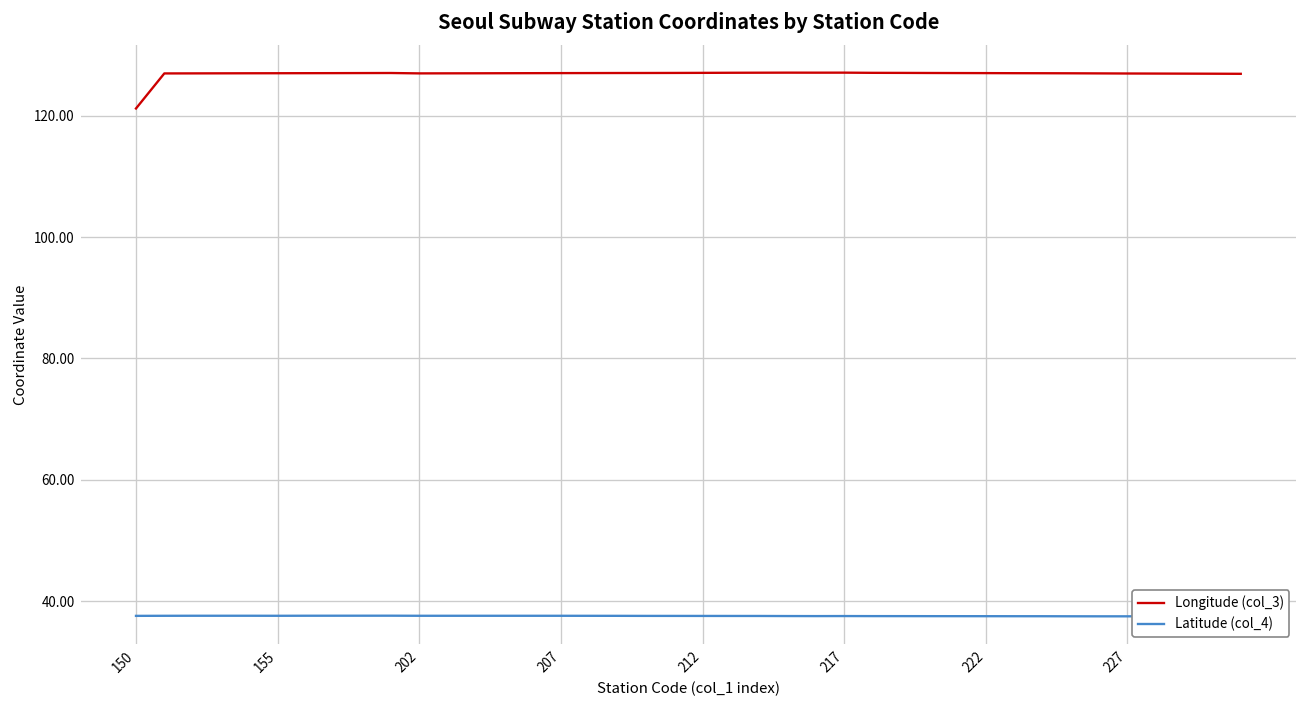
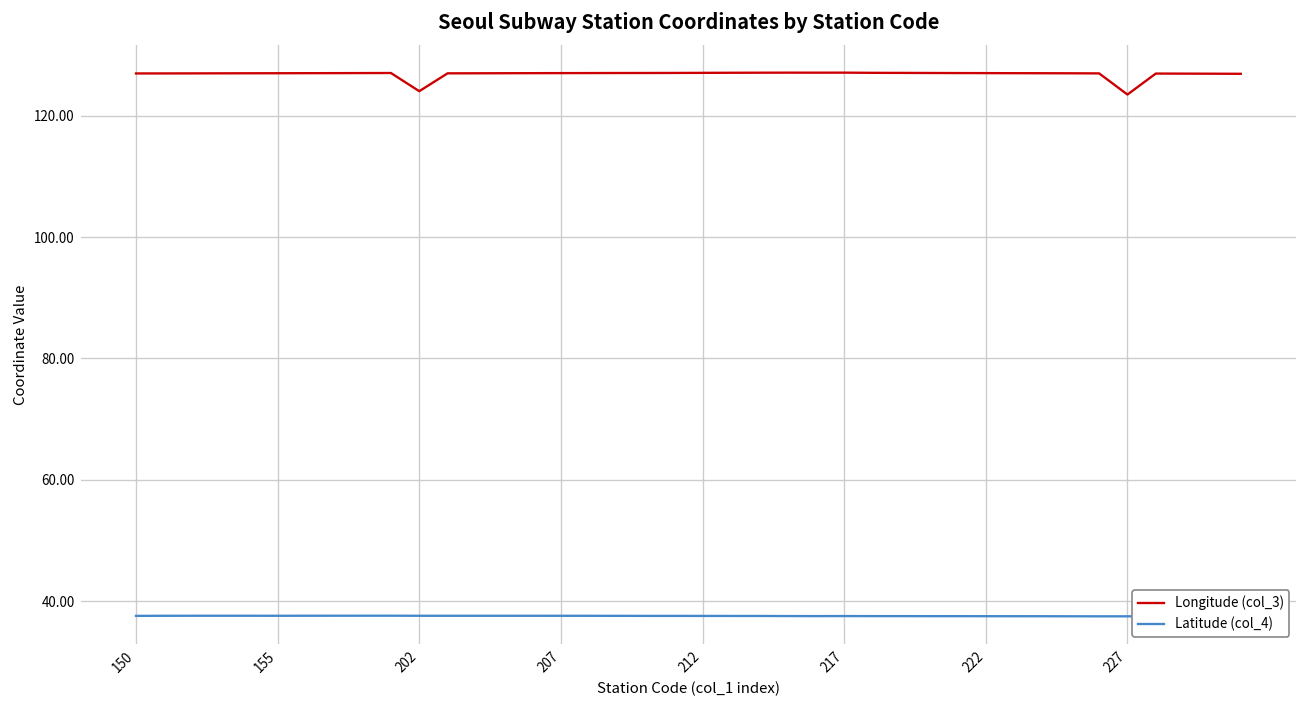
Longitude (col_3), 150: 121 -> 127
Longitude (col_3), 202: 127 -> 124
Longitude (col_3), 227: 127 -> 123
